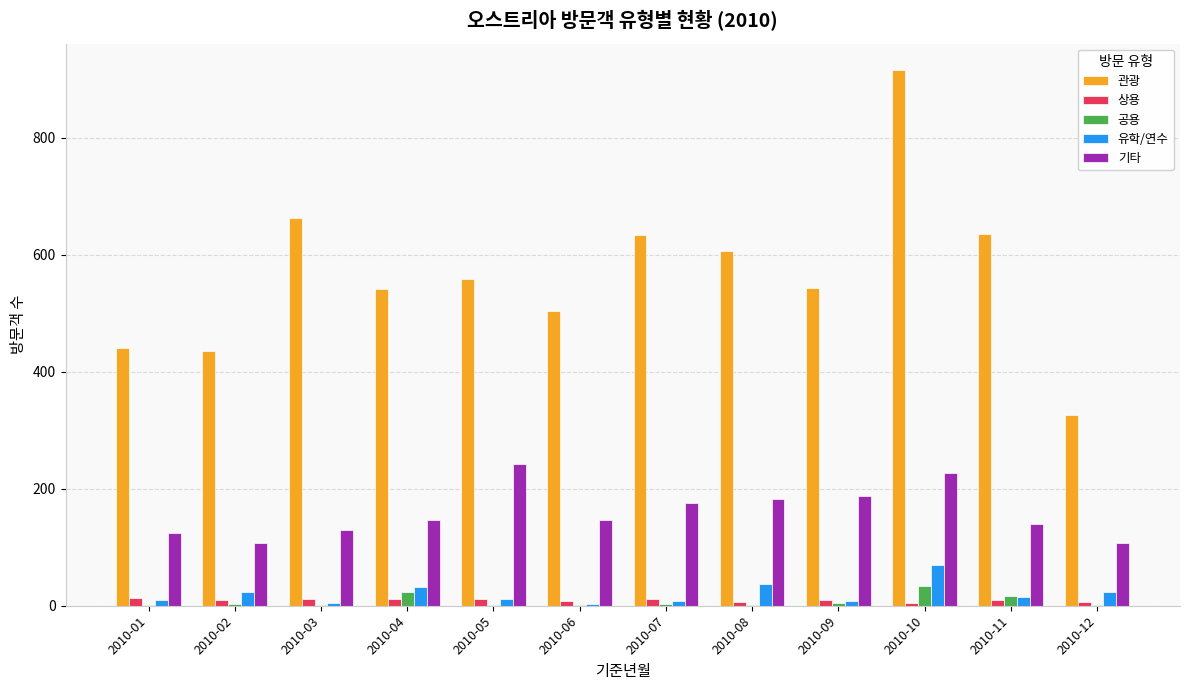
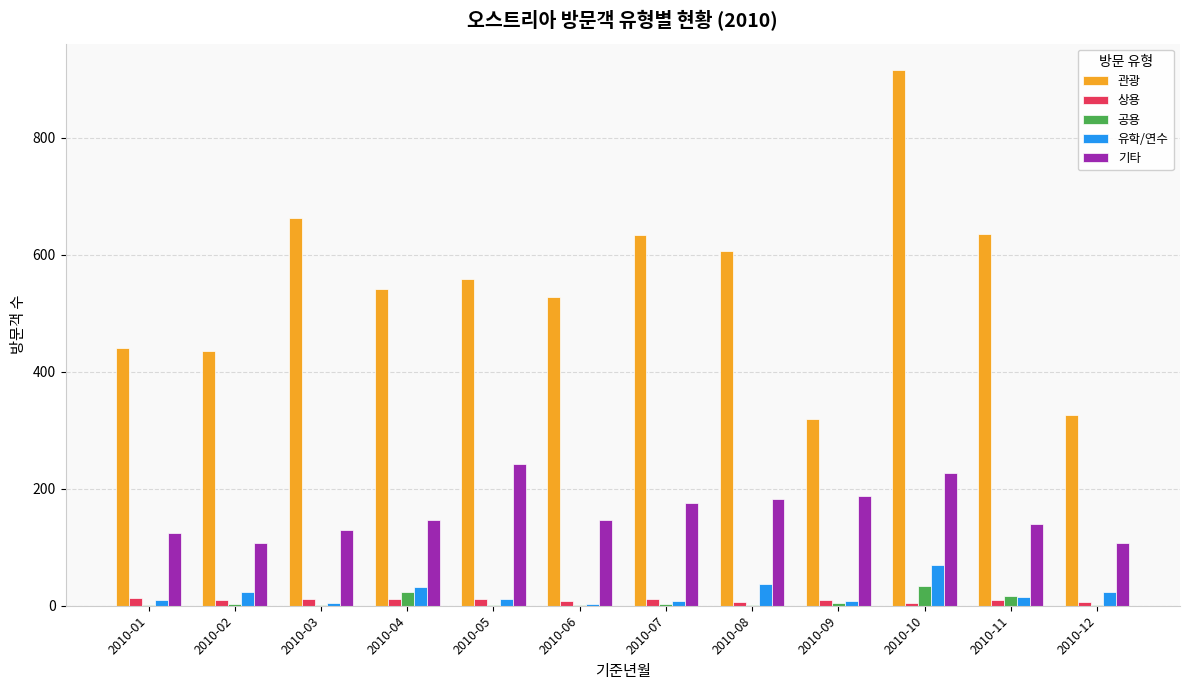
관광, 2010-06: 500 -> 530
관광, 2010-09: 540 -> 320
